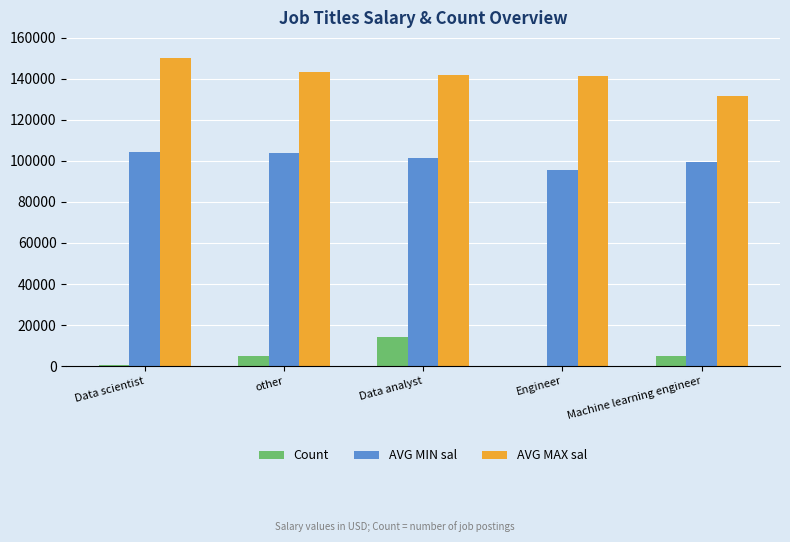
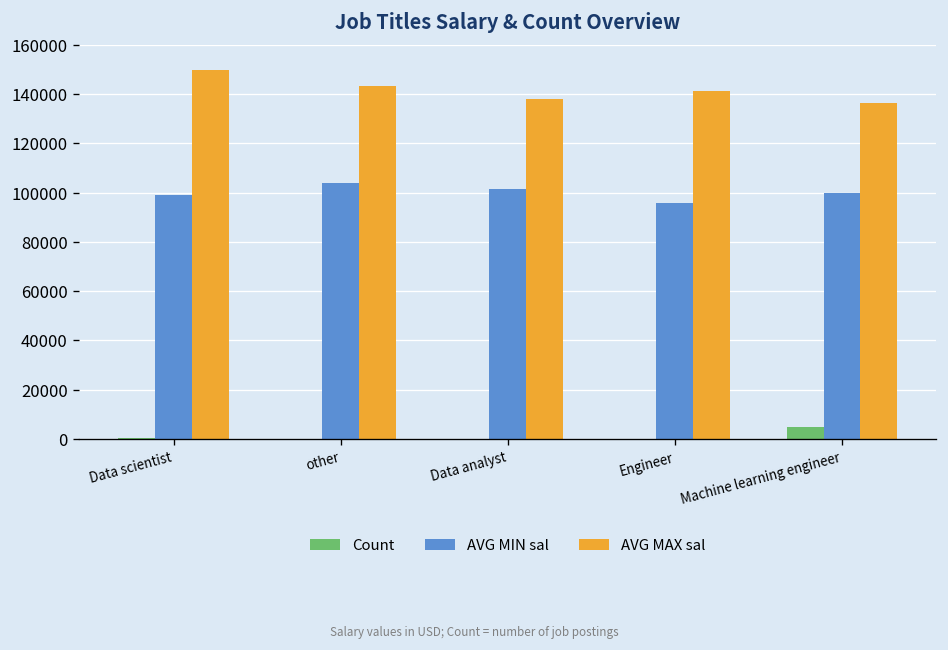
AVG MIN sal, Data scientist: 104000 -> 99000
Count, other: 5000 -> 0
Count, Data analyst: 14000 -> 0
AVG MAX sal, Data analyst: 142000 -> 138000
AVG MAX sal, Machine learning engineer: 132000 -> 136000
